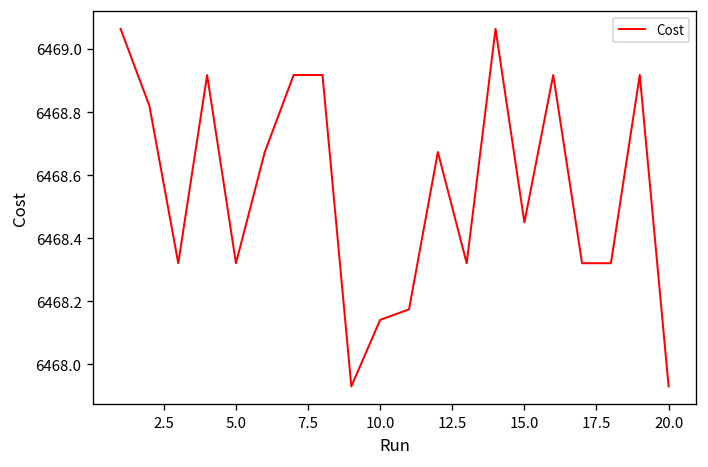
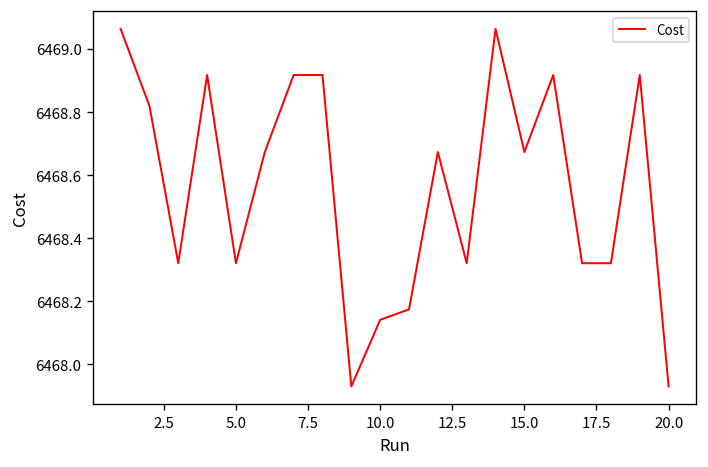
15.0: 6468.45 -> 6468.67
